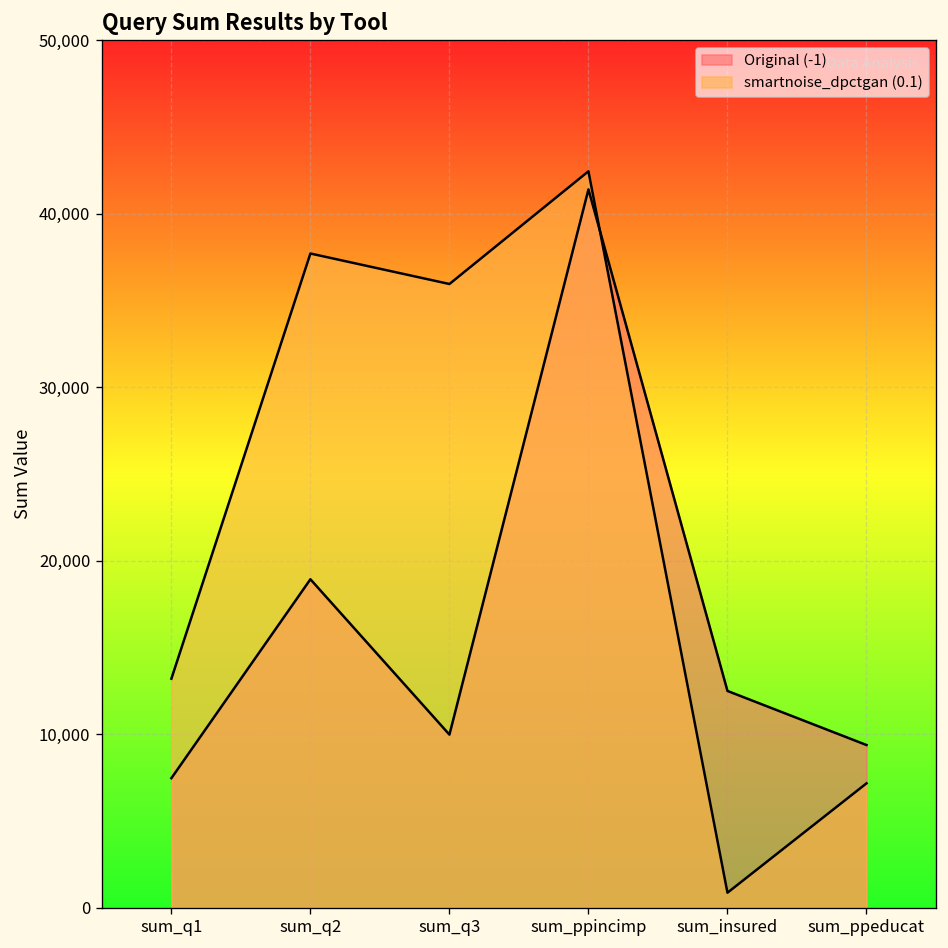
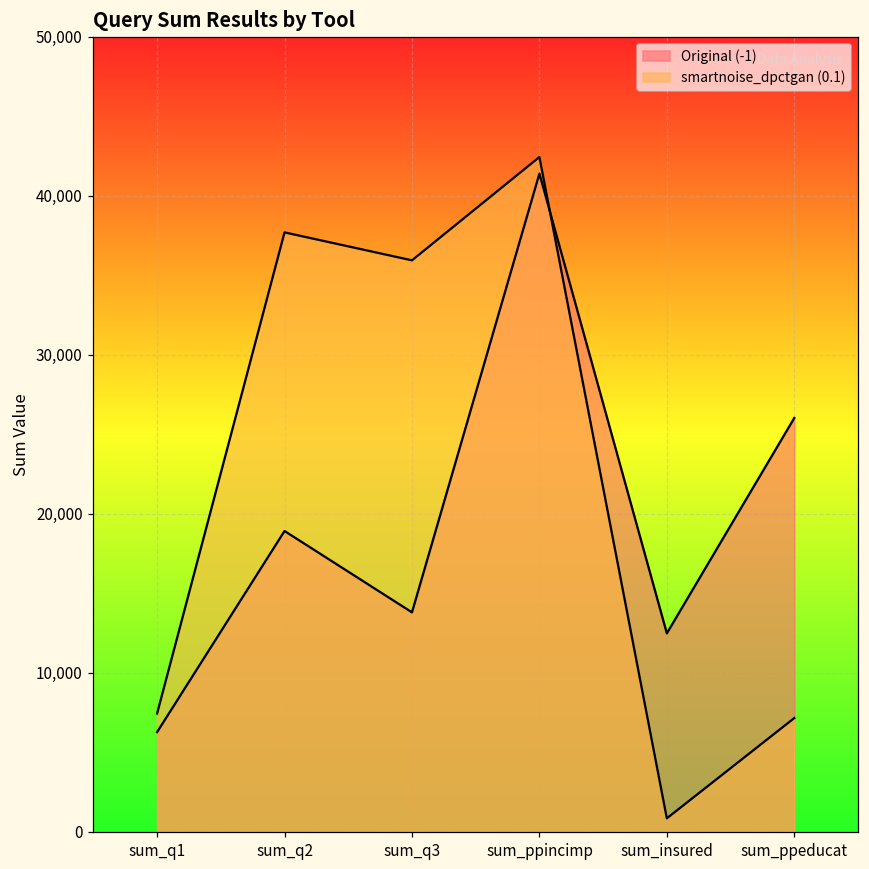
Original (-1), sum_q1: 7,500 -> 6,300
smartnoise_dpctgan (0.1), sum_q1: 13,200 -> 7,400
Original (-1), sum_q3: 10,000 -> 13,800
Original (-1), sum_ppeducat: 9,400 -> 26,000
